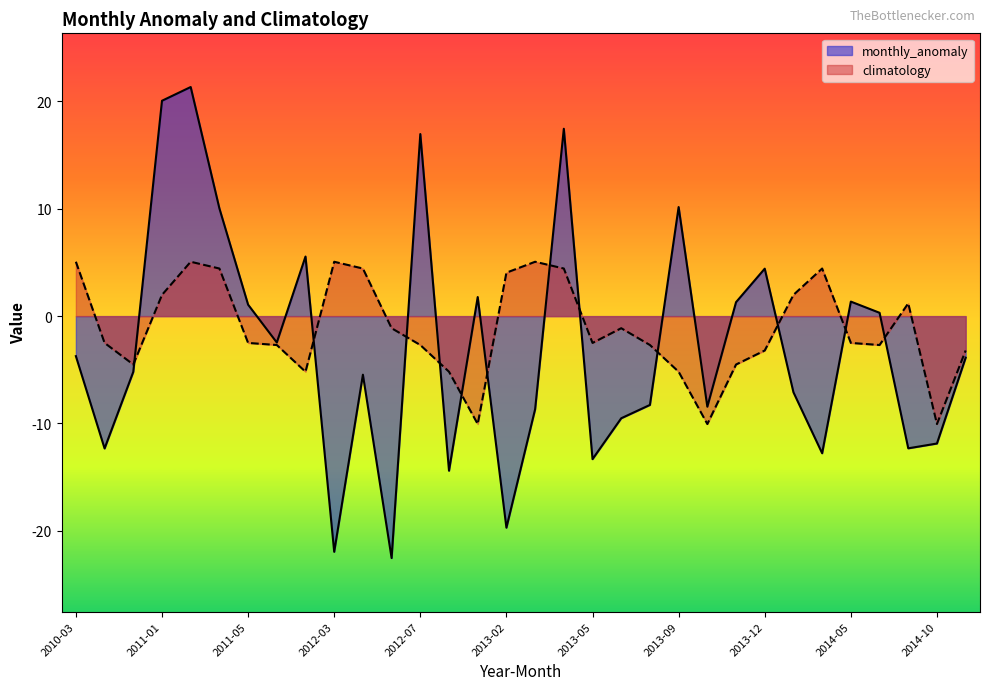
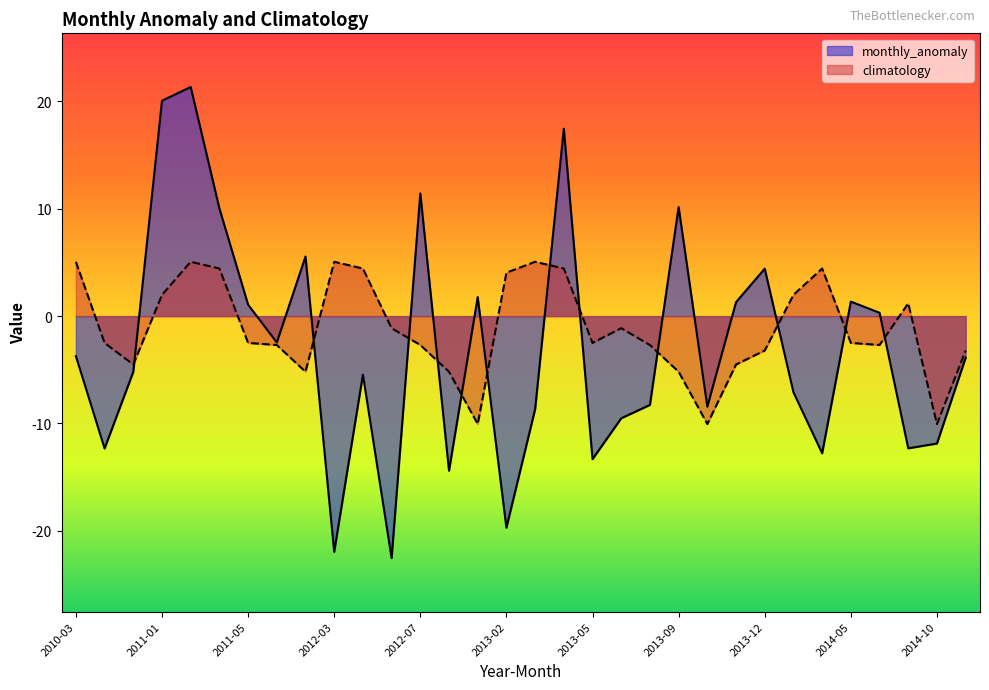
monthly_anomaly, 2012-07: 17.0 -> 11.4
